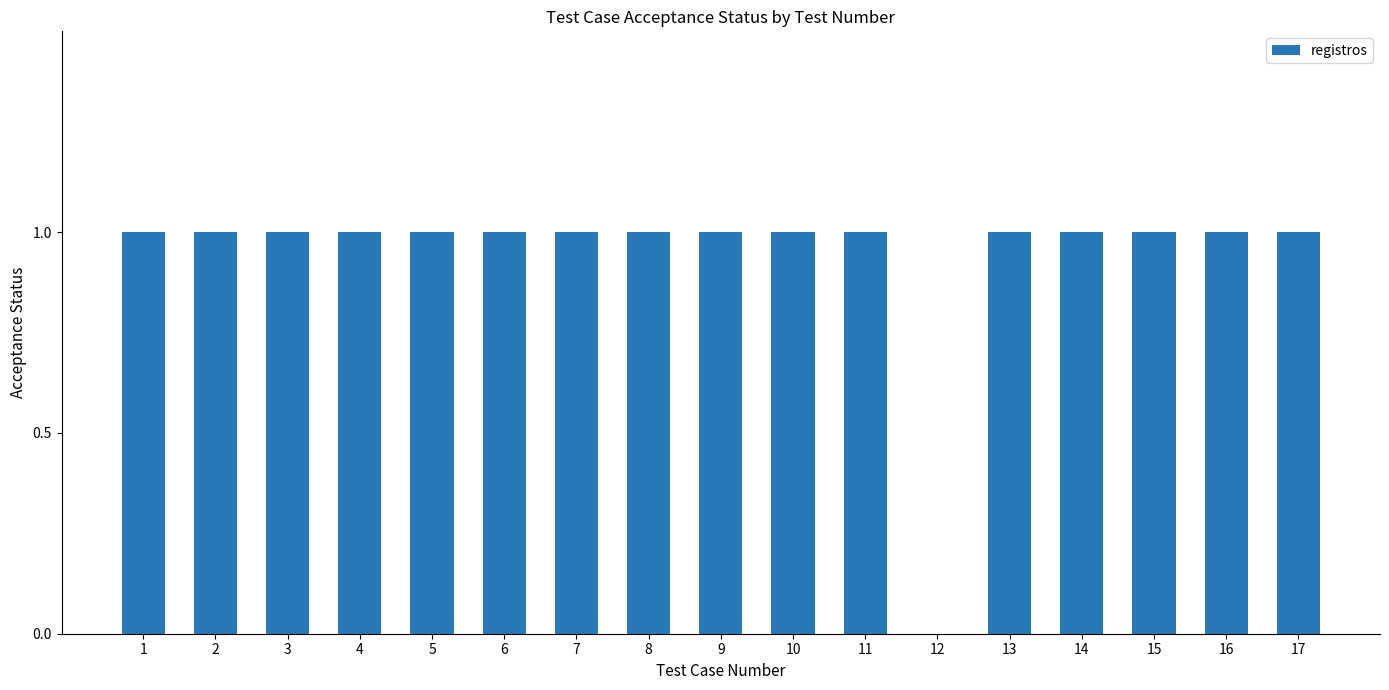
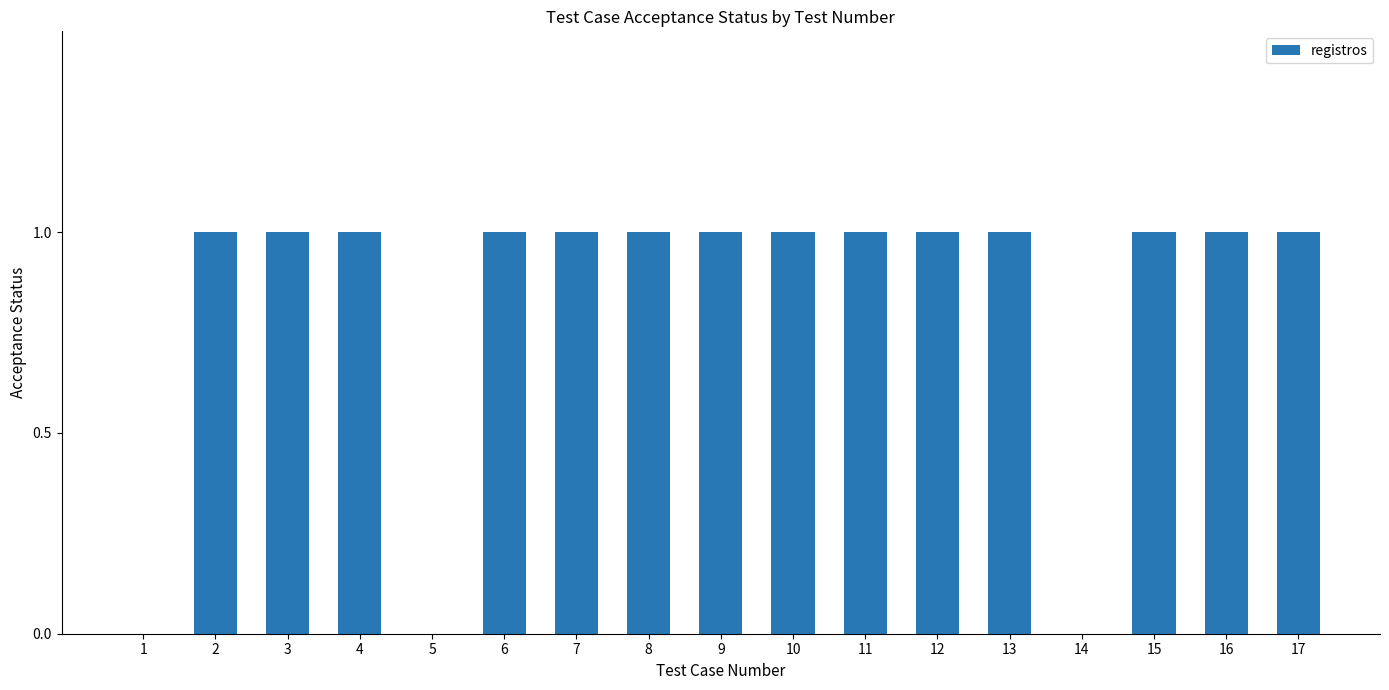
1: 1 -> 0
5: 1 -> 0
12: 0 -> 1
14: 1 -> 0
